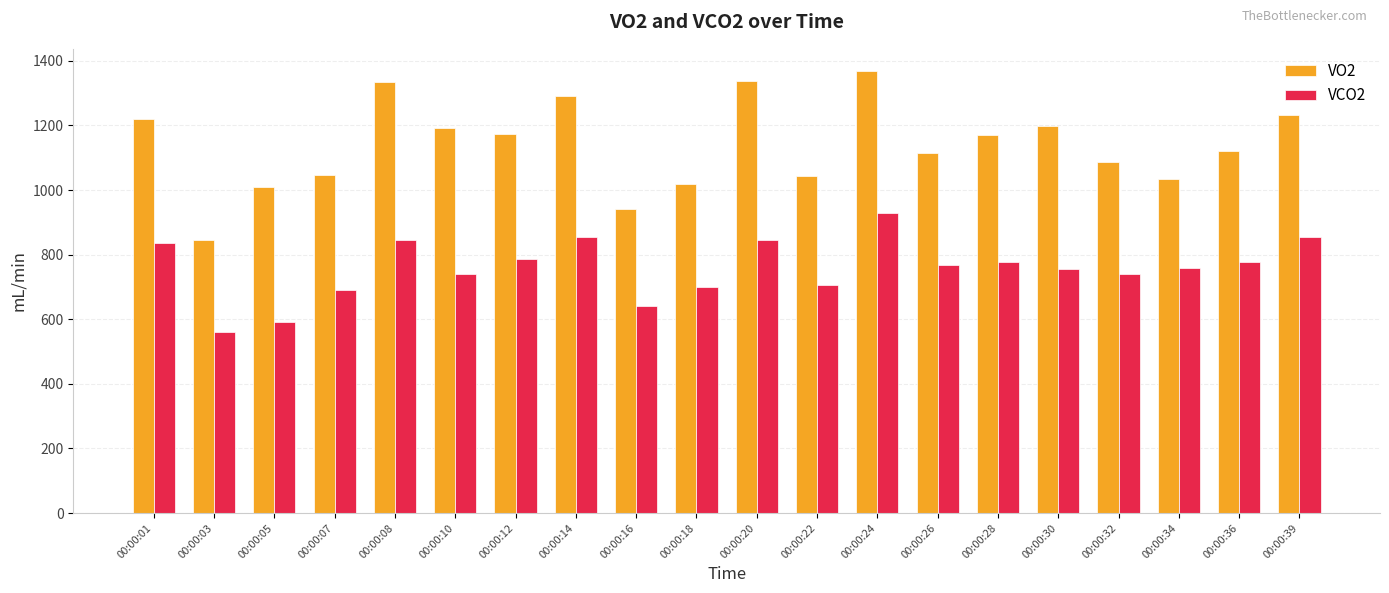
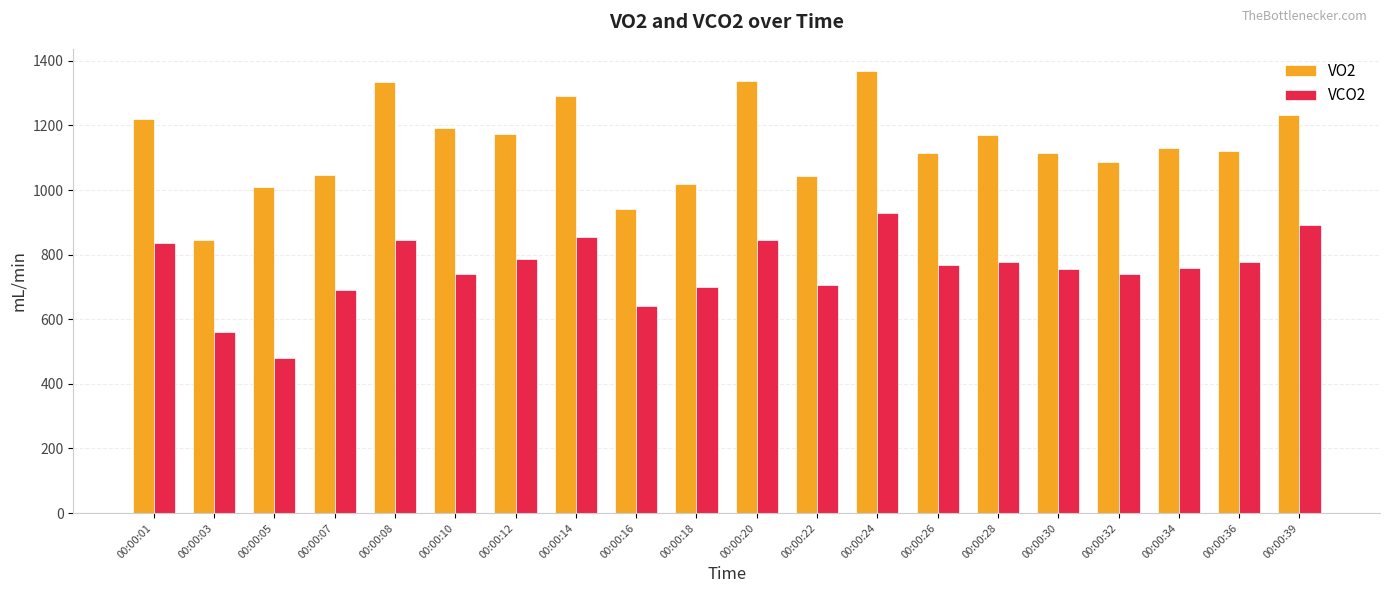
VCO2, 00:00:05: 590 -> 480
VO2, 00:00:30: 1200 -> 1120
VO2, 00:00:34: 1030 -> 1130
VCO2, 00:00:39: 860 -> 890
